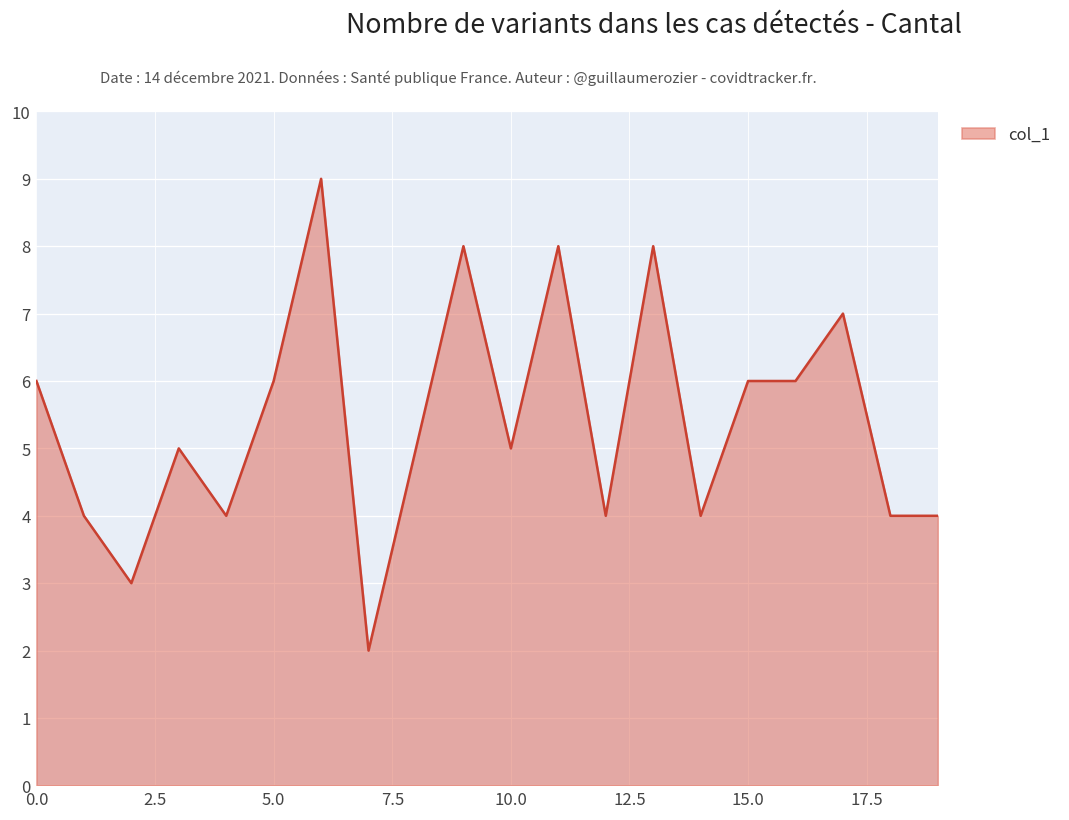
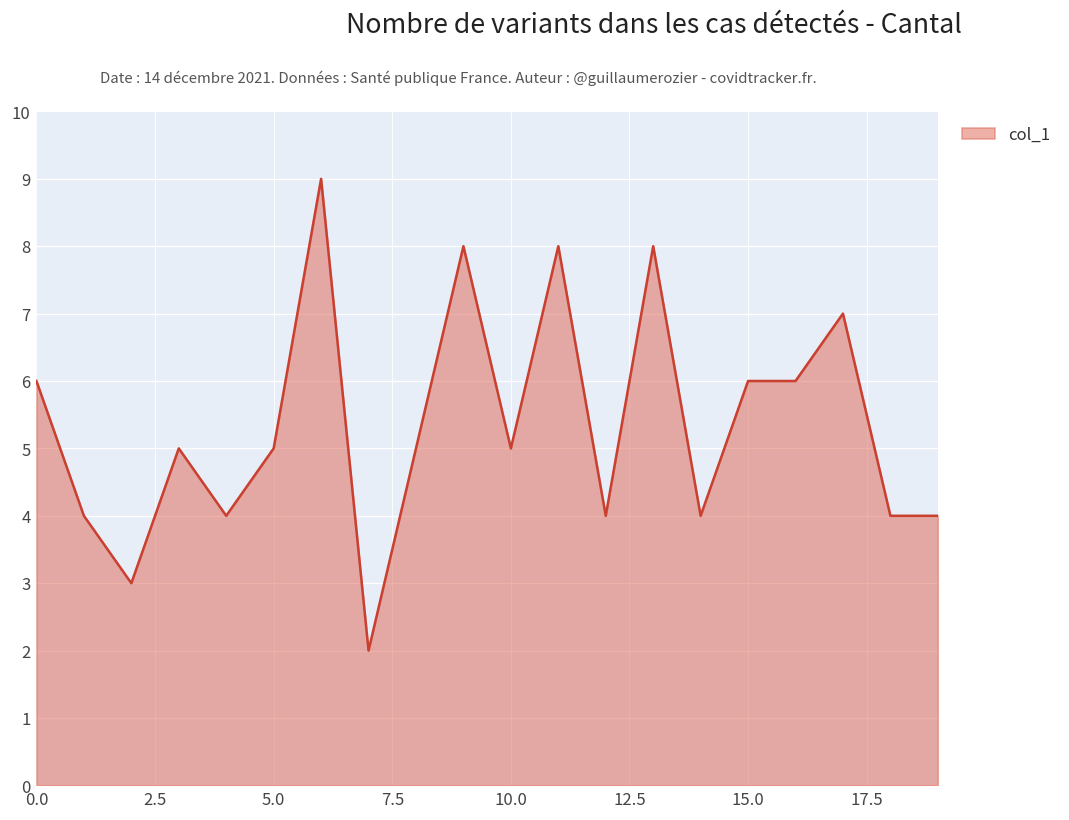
5.0: 6 -> 5
